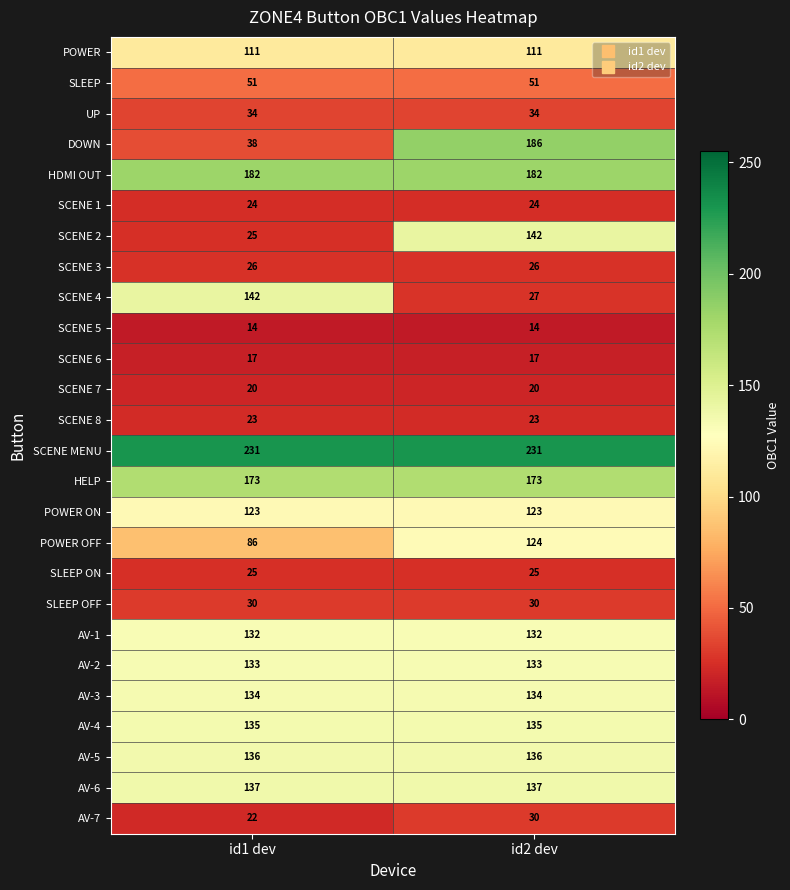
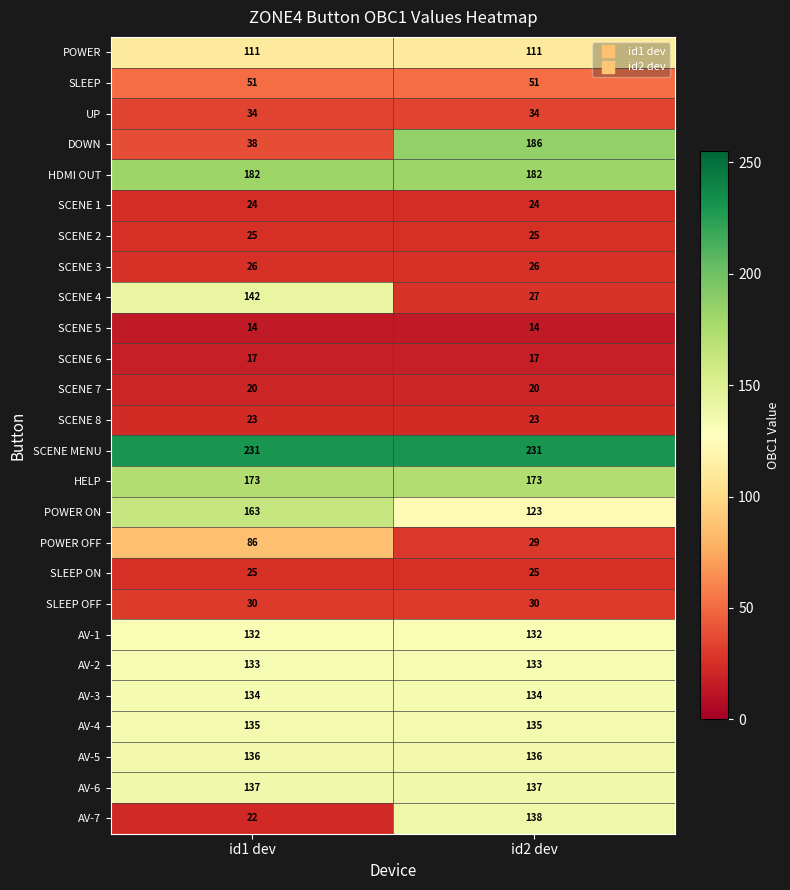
SCENE 2, id2 dev: 142 -> 25
POWER ON, id1 dev: 123 -> 163
POWER OFF, id2 dev: 124 -> 29
AV-7, id2 dev: 30 -> 138
